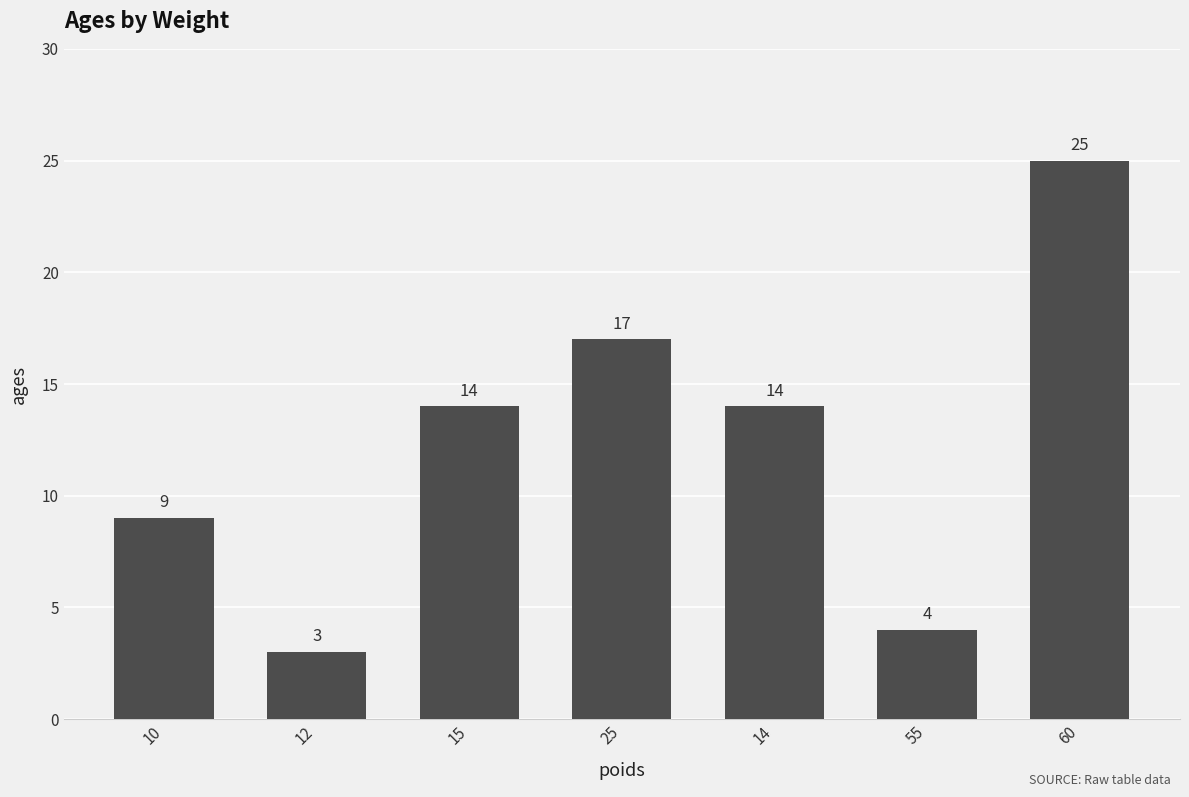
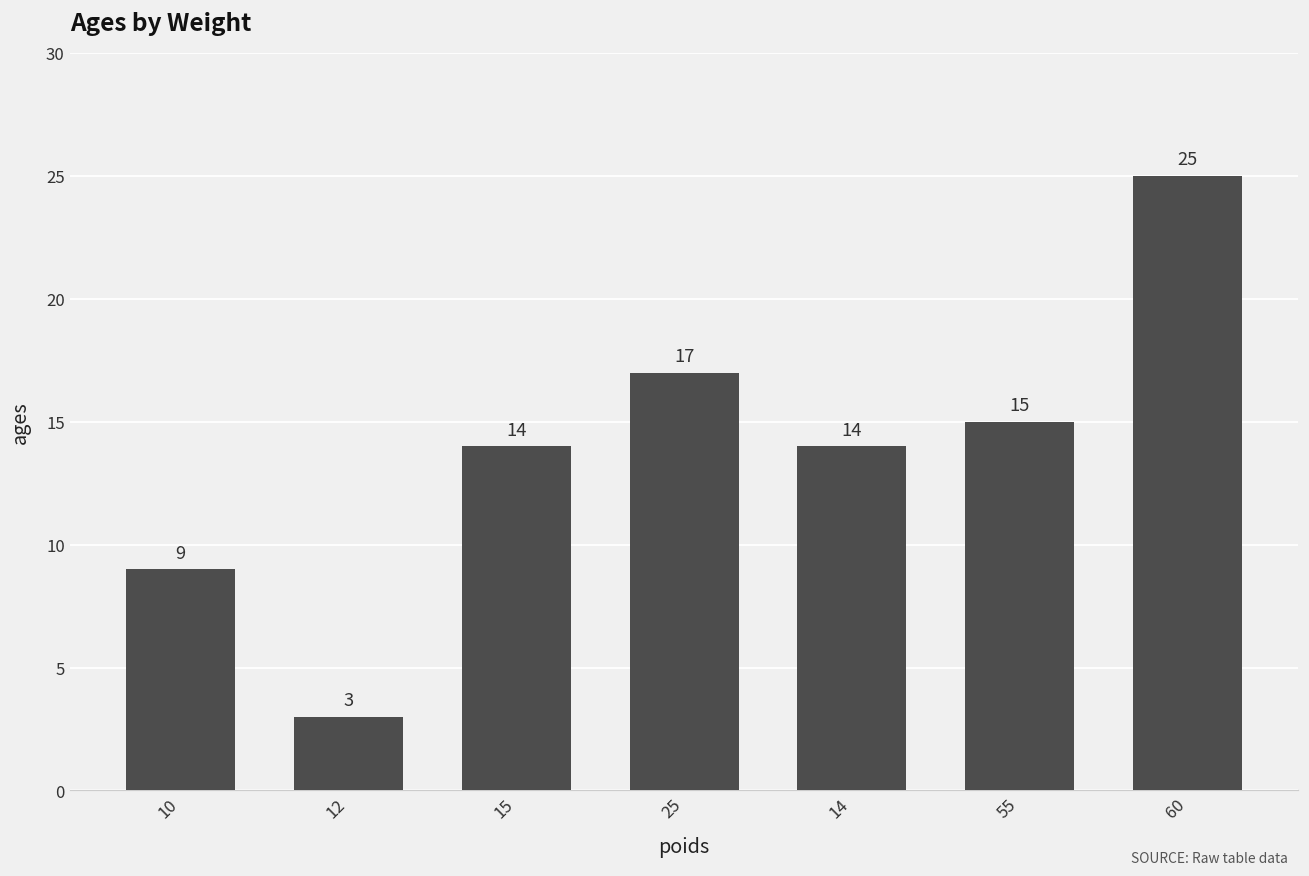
55: 4 -> 15
